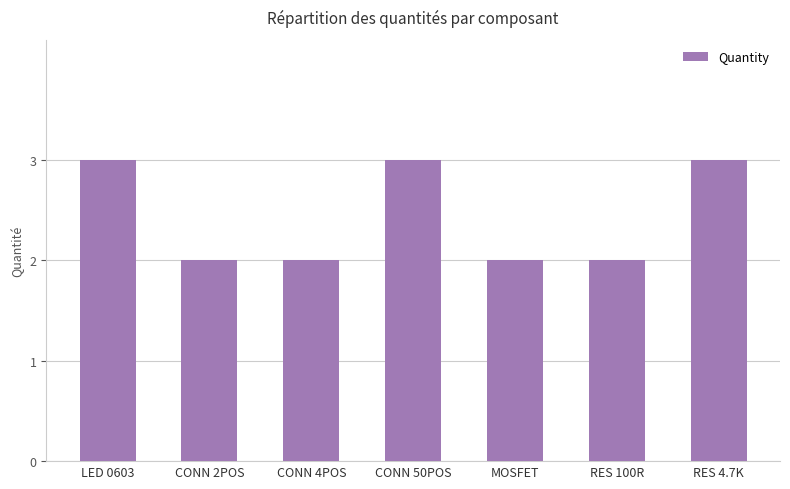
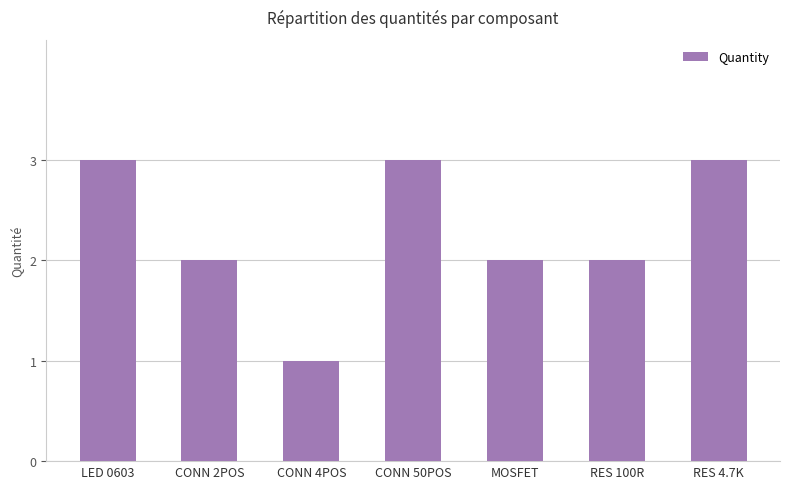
CONN 4POS: 2 -> 1
